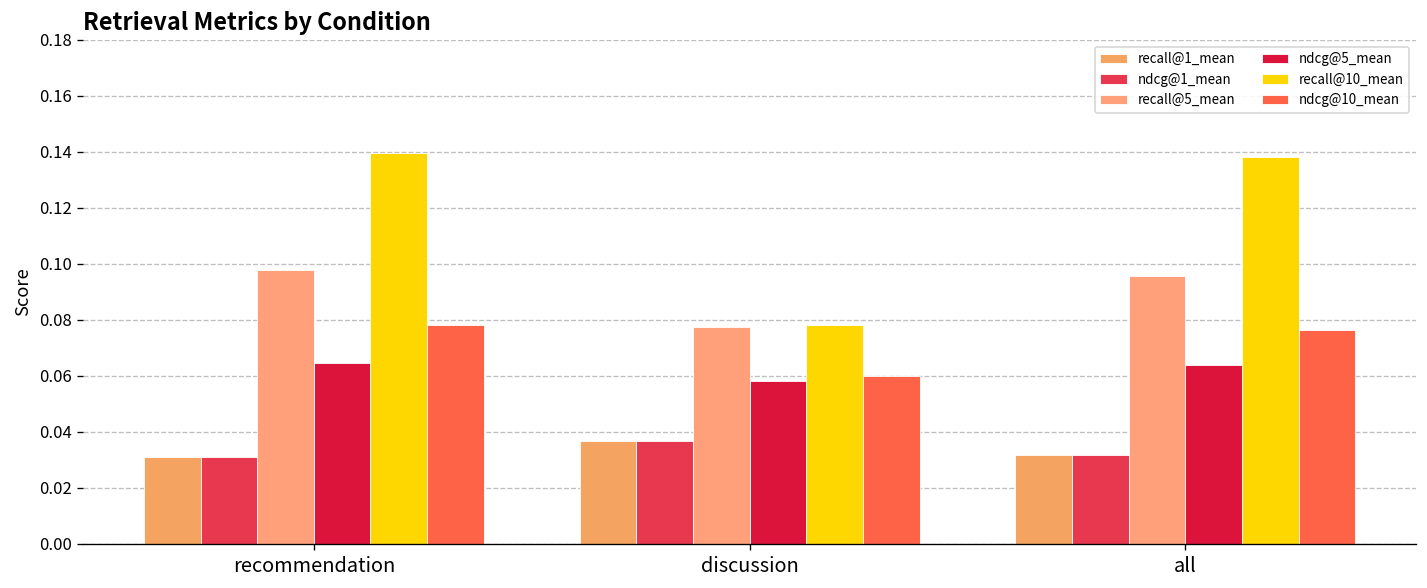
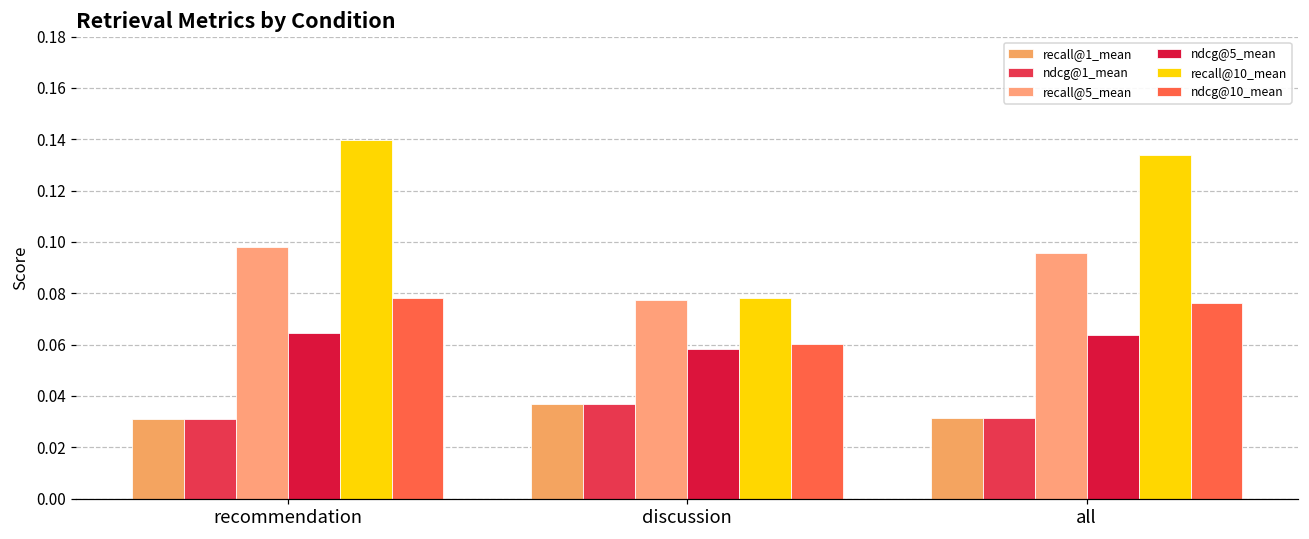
recall@10_mean, all: 0.138 -> 0.134
